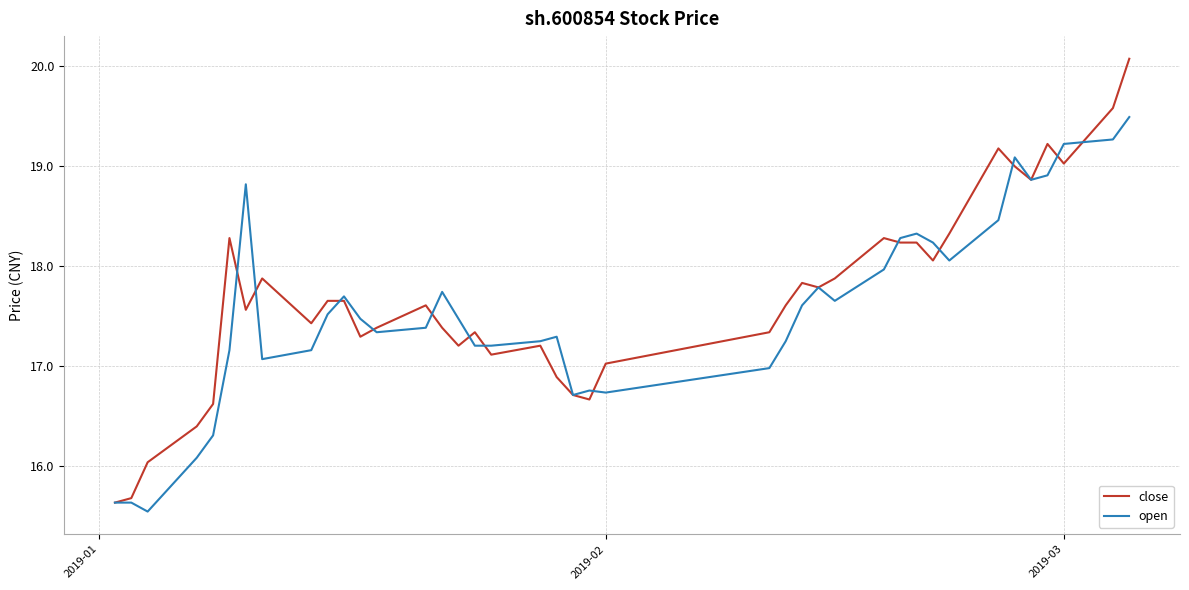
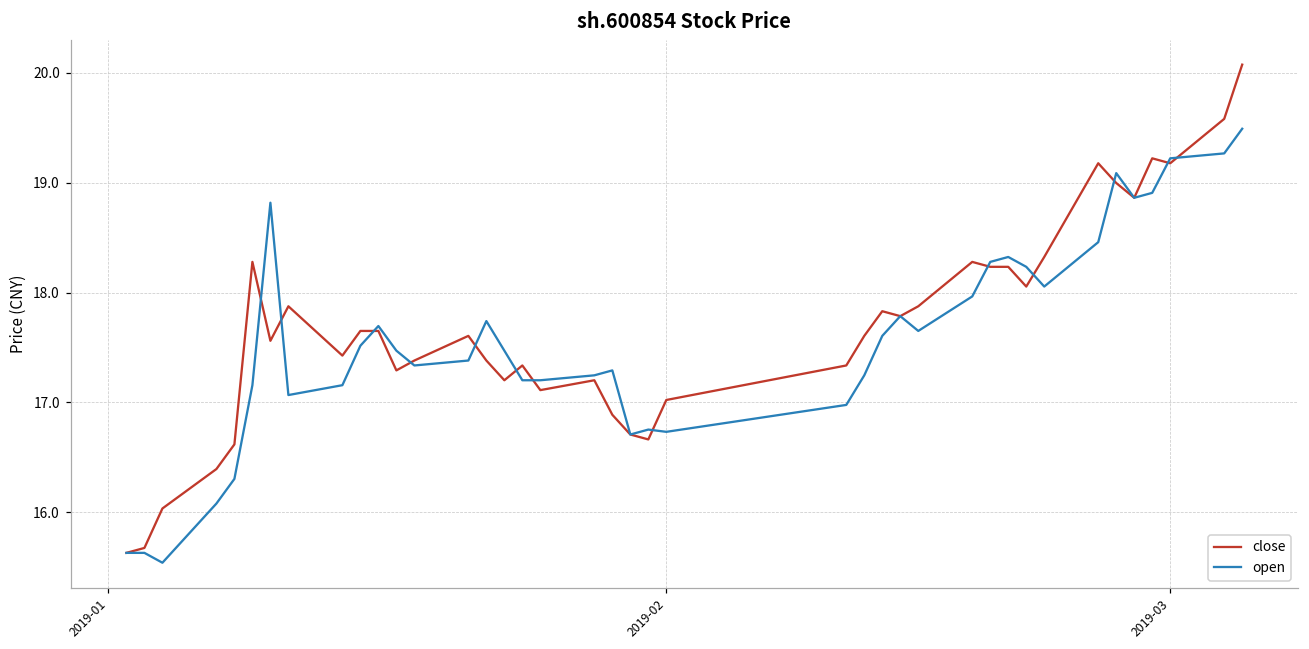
close, 2019-03: 19.0 -> 19.2
